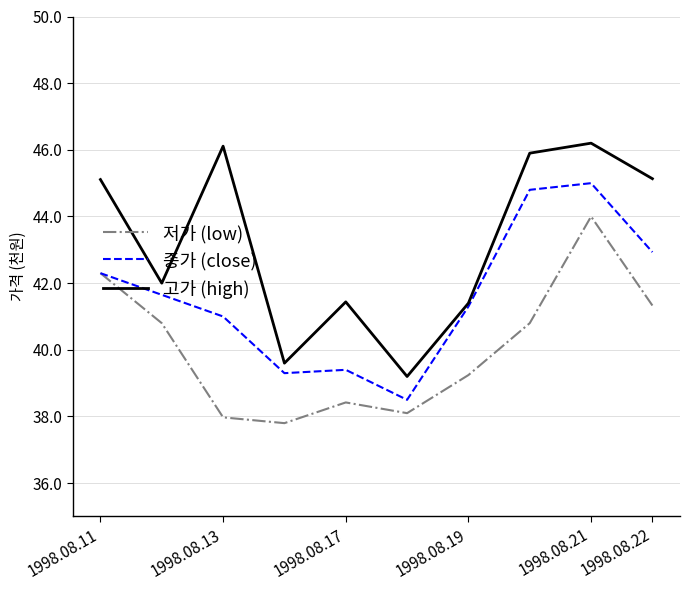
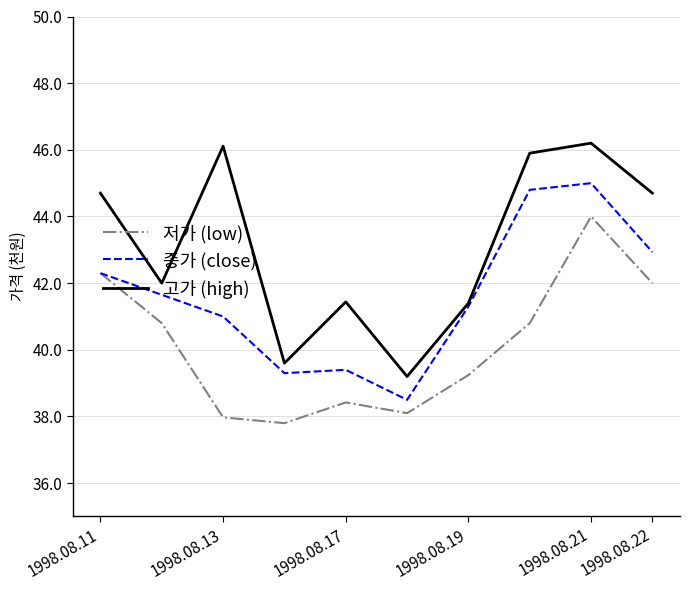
고가 (high), 1998.08.11: 45.1 -> 44.7
저가 (low), 1998.08.22: 41.3 -> 42.0
고가 (high), 1998.08.22: 45.1 -> 44.7
